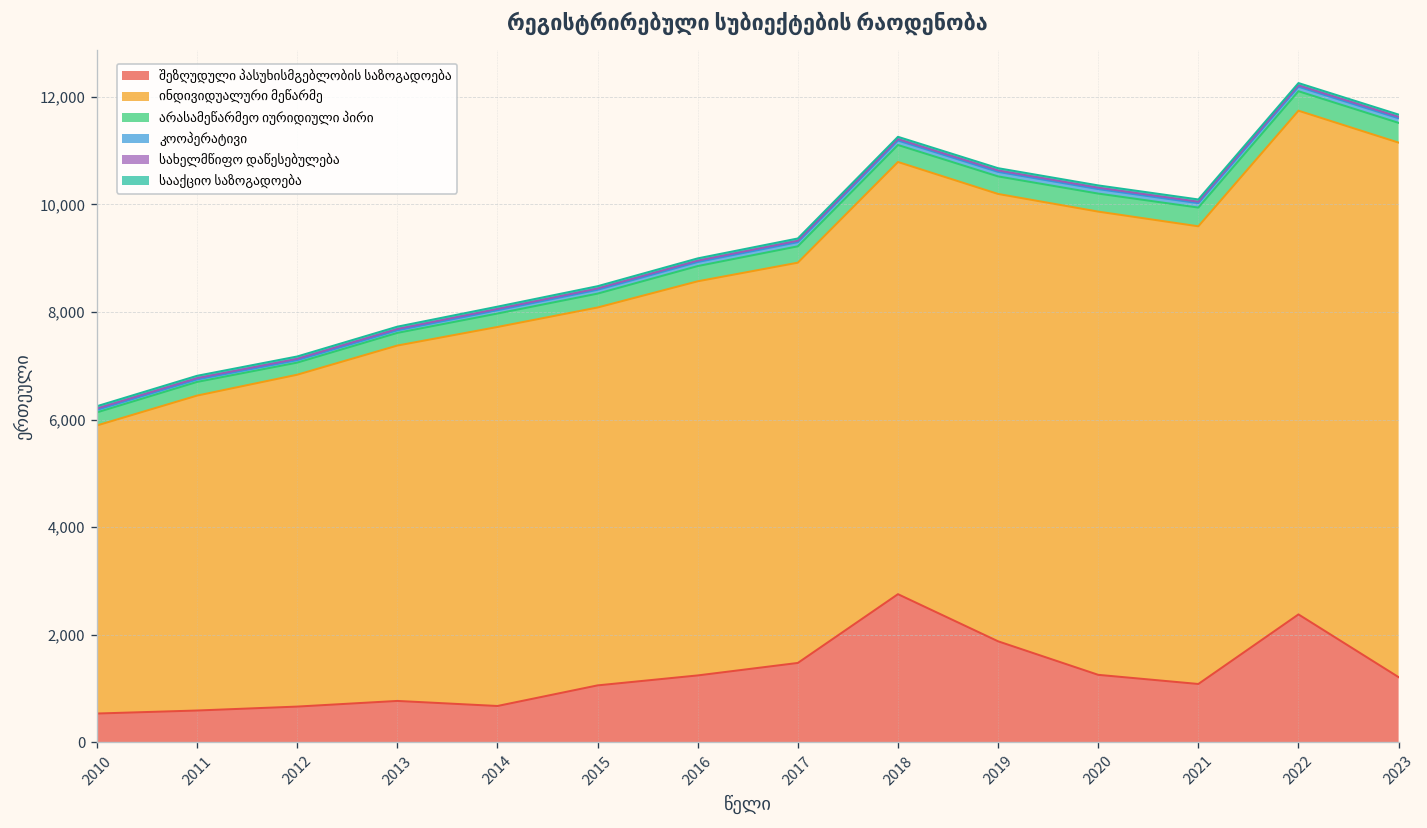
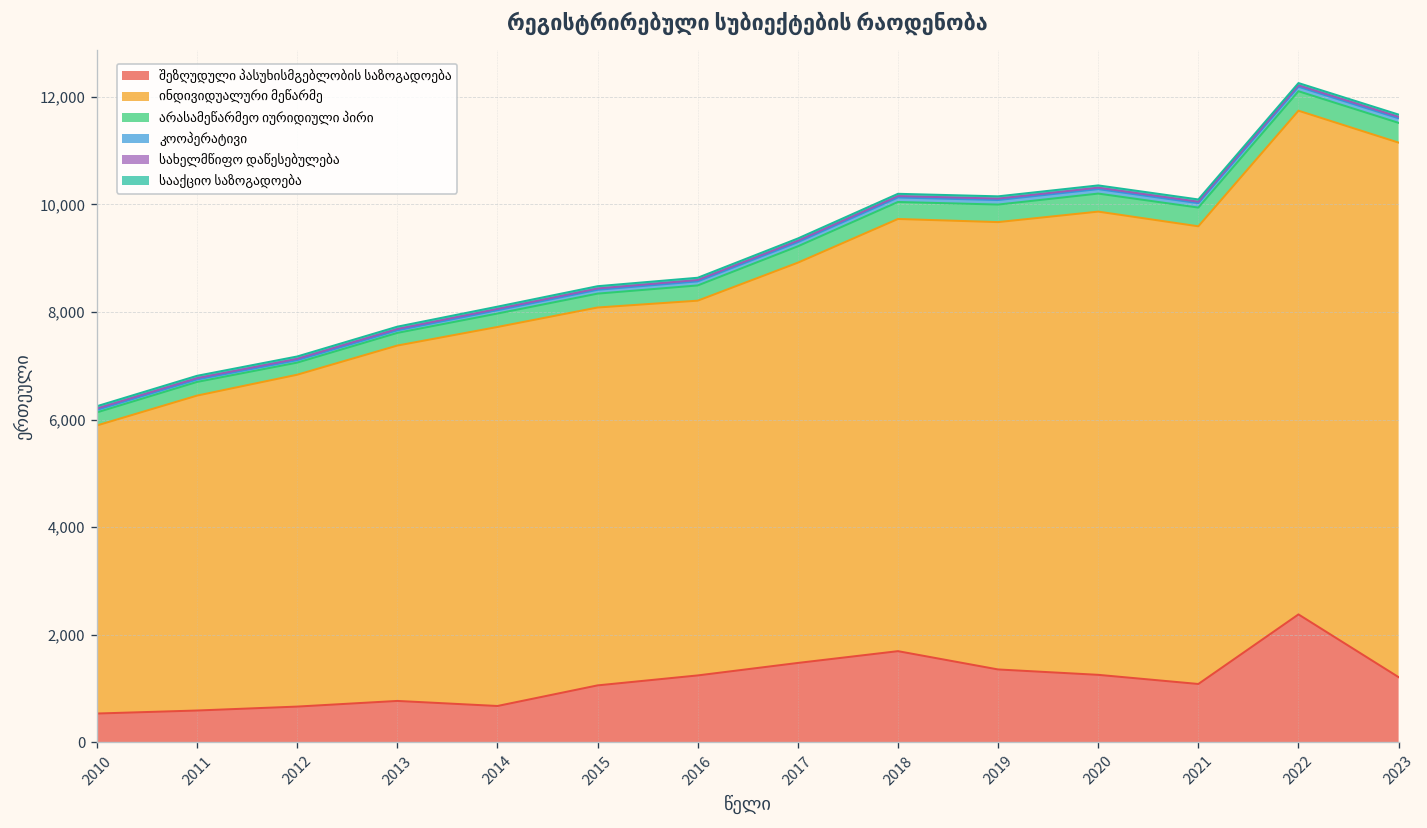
ინდივიდუალური მეწარმე, 2016: 7,300 -> 7,000
შეზღუდული პასუხისმგებლობის საზოგადოება, 2018: 2,800 -> 1,700
შეზღუდული პასუხისმგებლობის საზოგადოება, 2019: 1,900 -> 1,400
